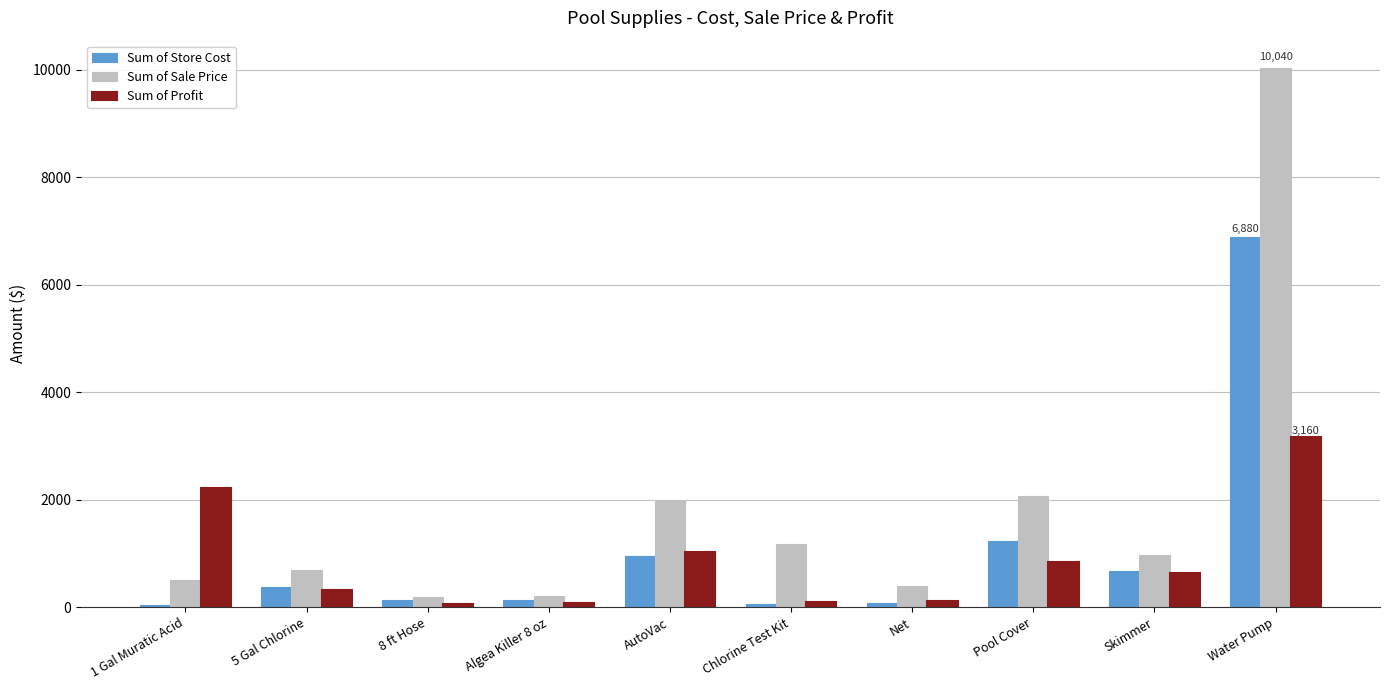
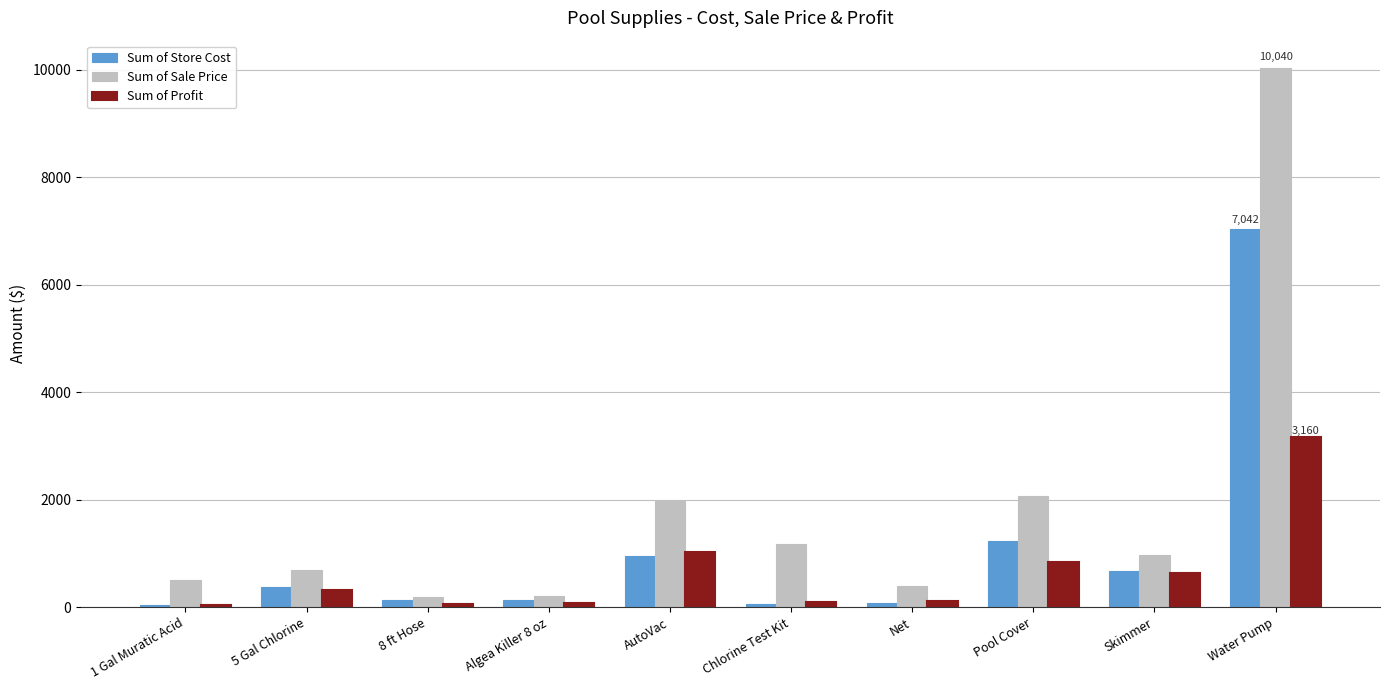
Sum of Profit, 1 Gal Muratic Acid: 2200 -> 0
Sum of Store Cost, Water Pump: 6,880 -> 7,042
